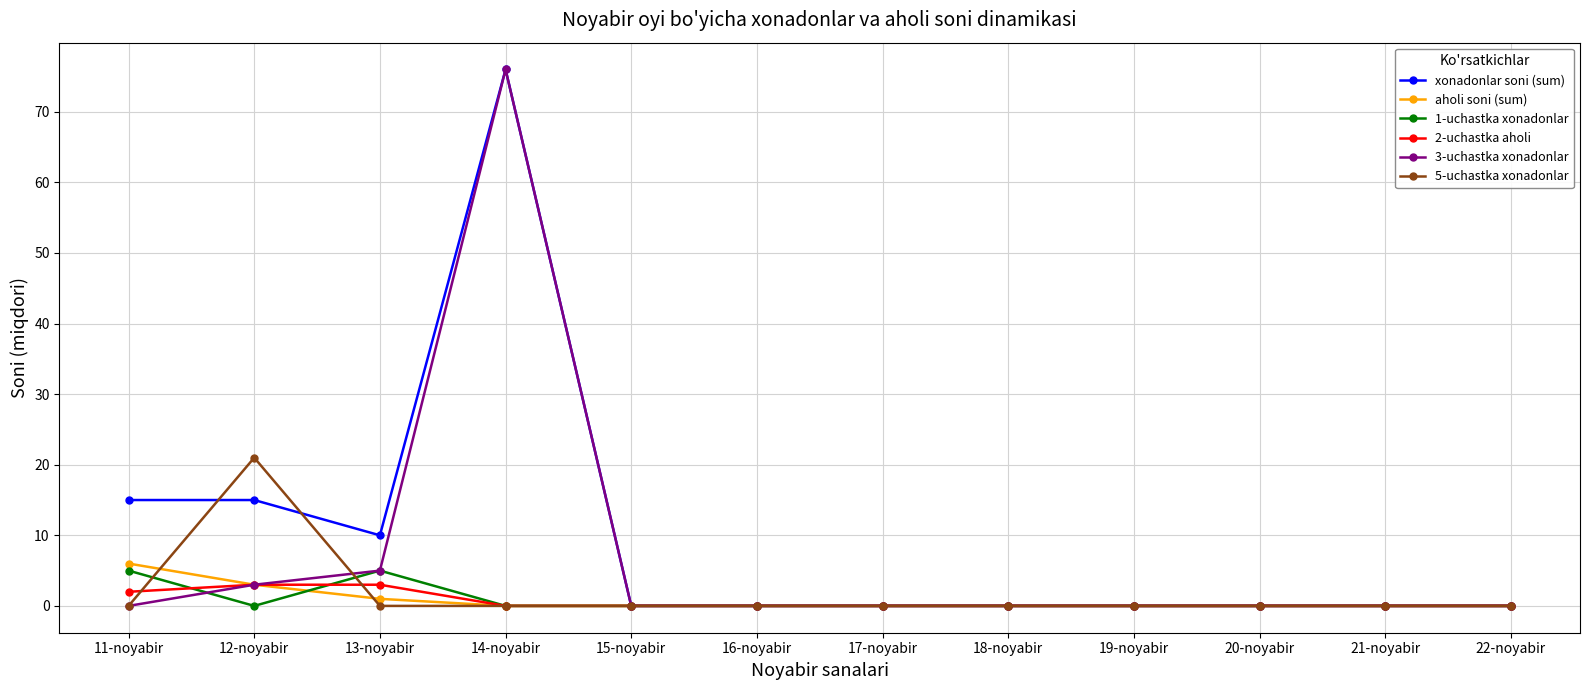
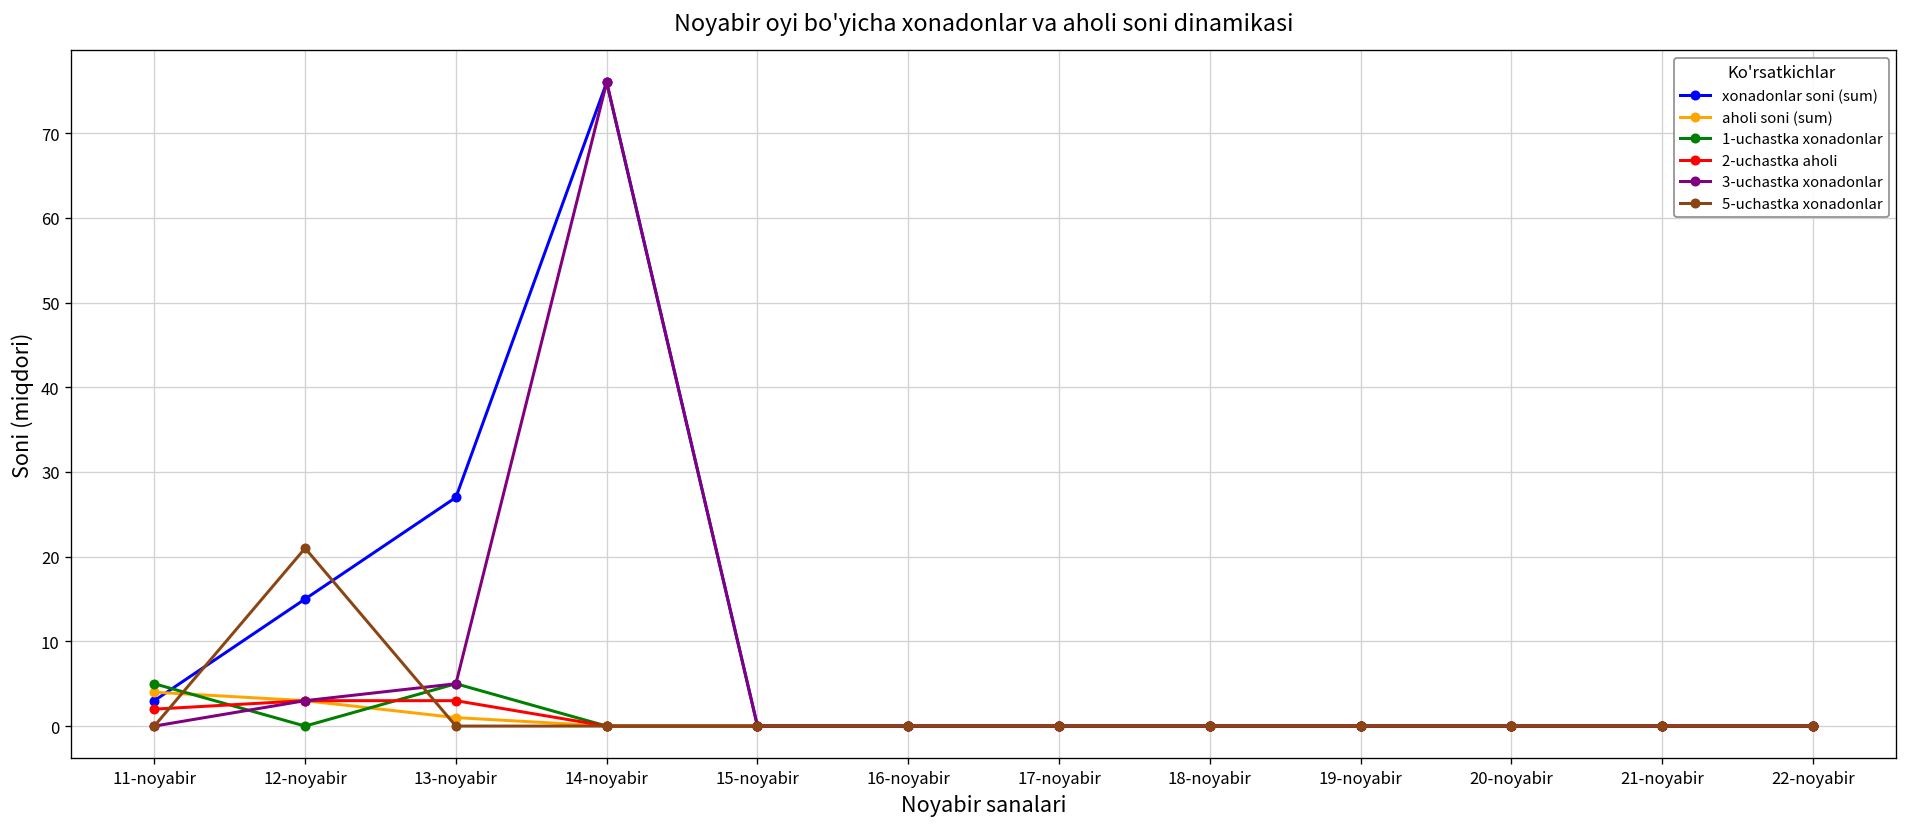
xonadonlar soni (sum), 11-noyabir: 15 -> 3
aholi soni (sum), 11-noyabir: 6 -> 4
xonadonlar soni (sum), 13-noyabir: 10 -> 27
